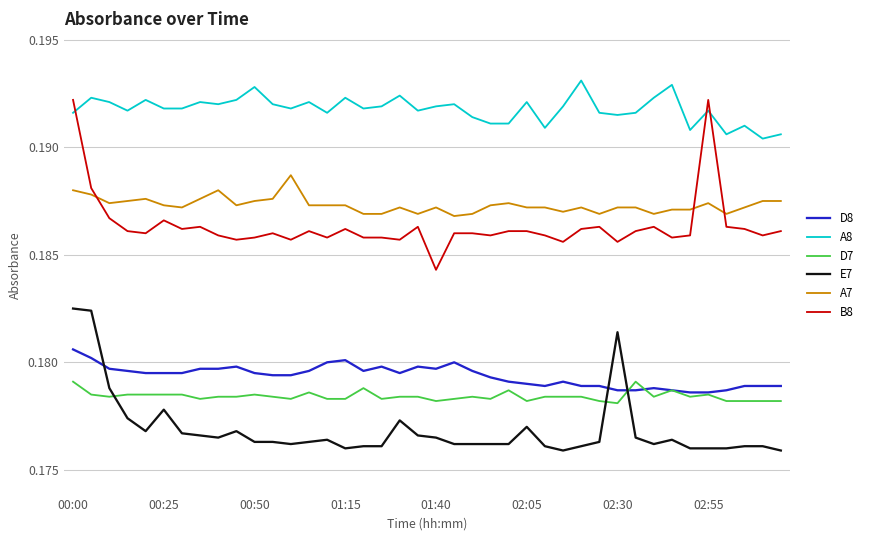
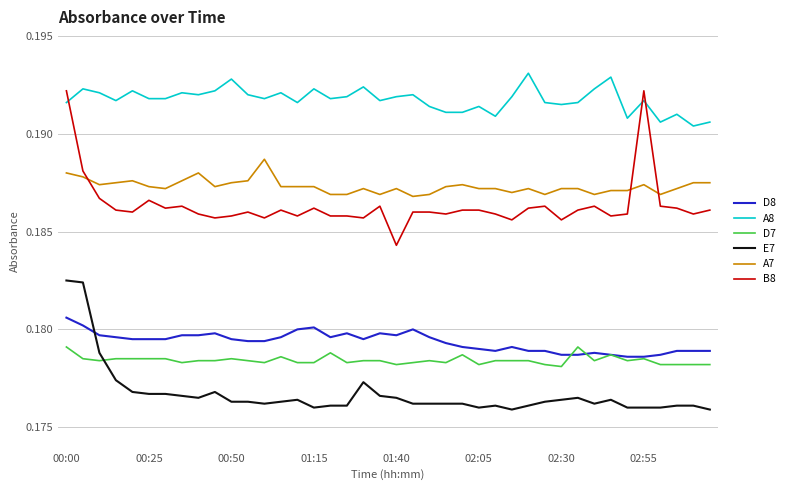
E7, 00:25: 0.1778 -> 0.1767
A8, 02:05: 0.1921 -> 0.1914
E7, 02:05: 0.177 -> 0.176
E7, 02:30: 0.1814 -> 0.1764
